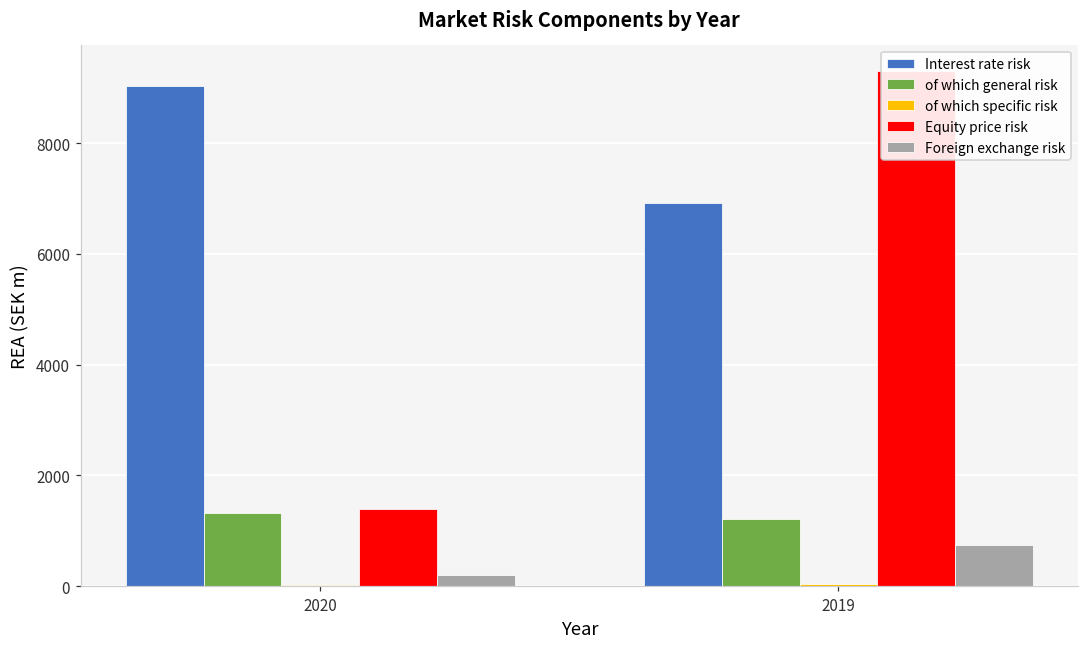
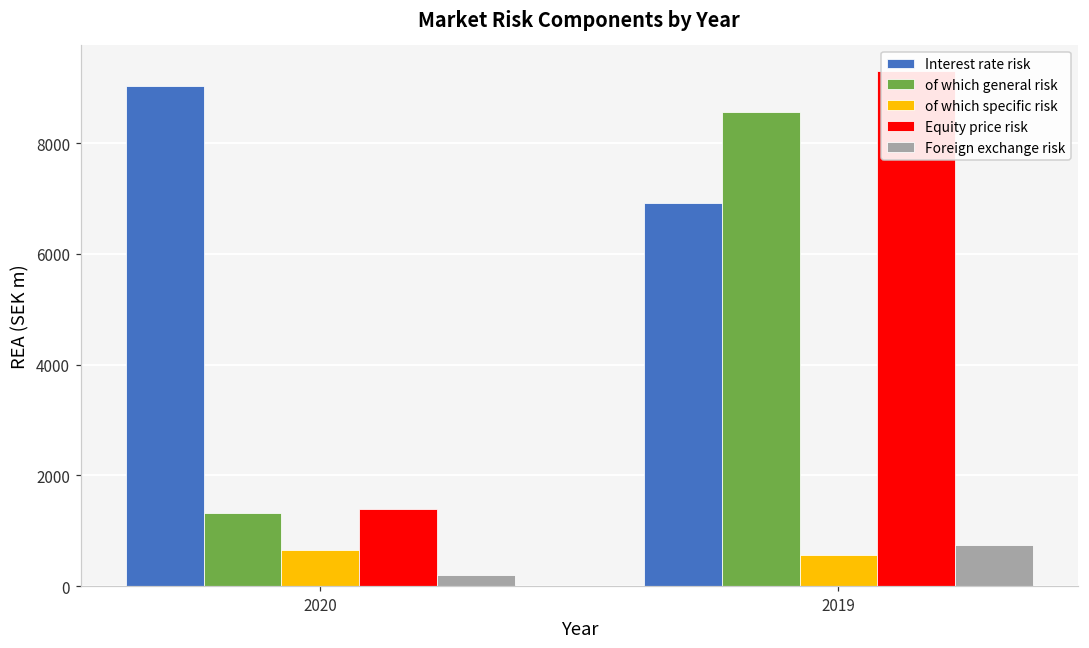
of which specific risk, 2020: 0 -> 600
of which general risk, 2019: 1200 -> 8600
of which specific risk, 2019: 0 -> 600
